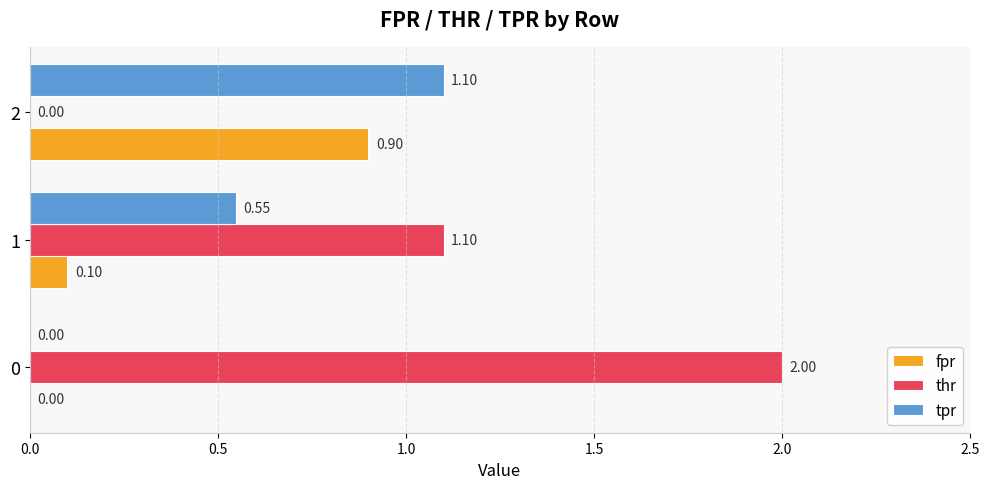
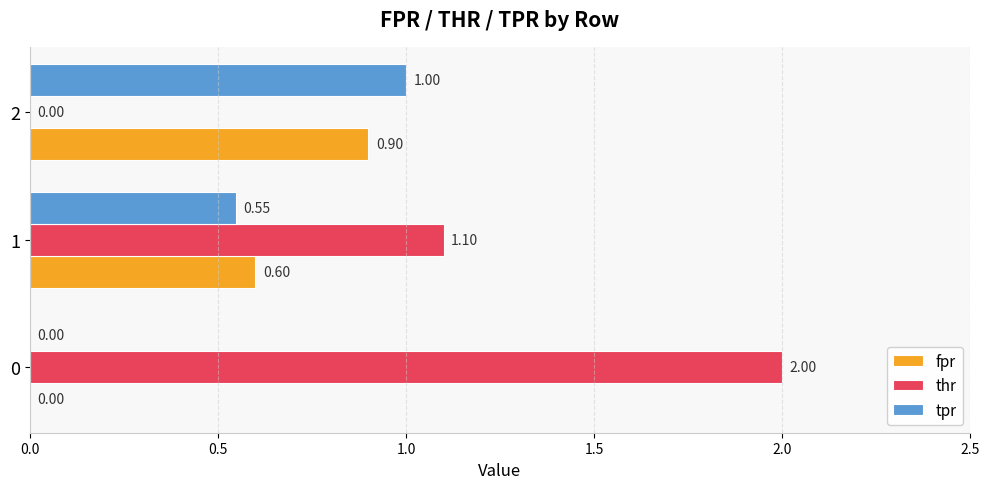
tpr, 2: 1.10 -> 1.00
fpr, 1: 0.10 -> 0.60
